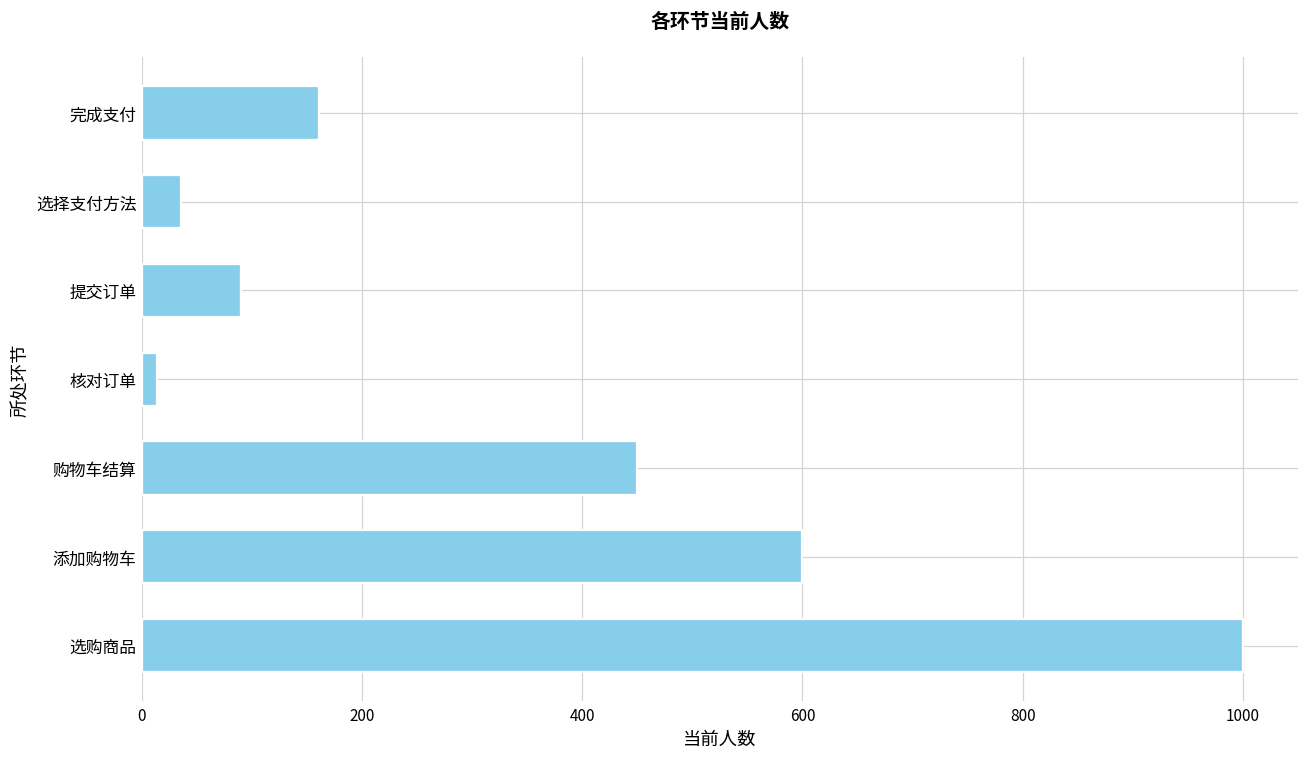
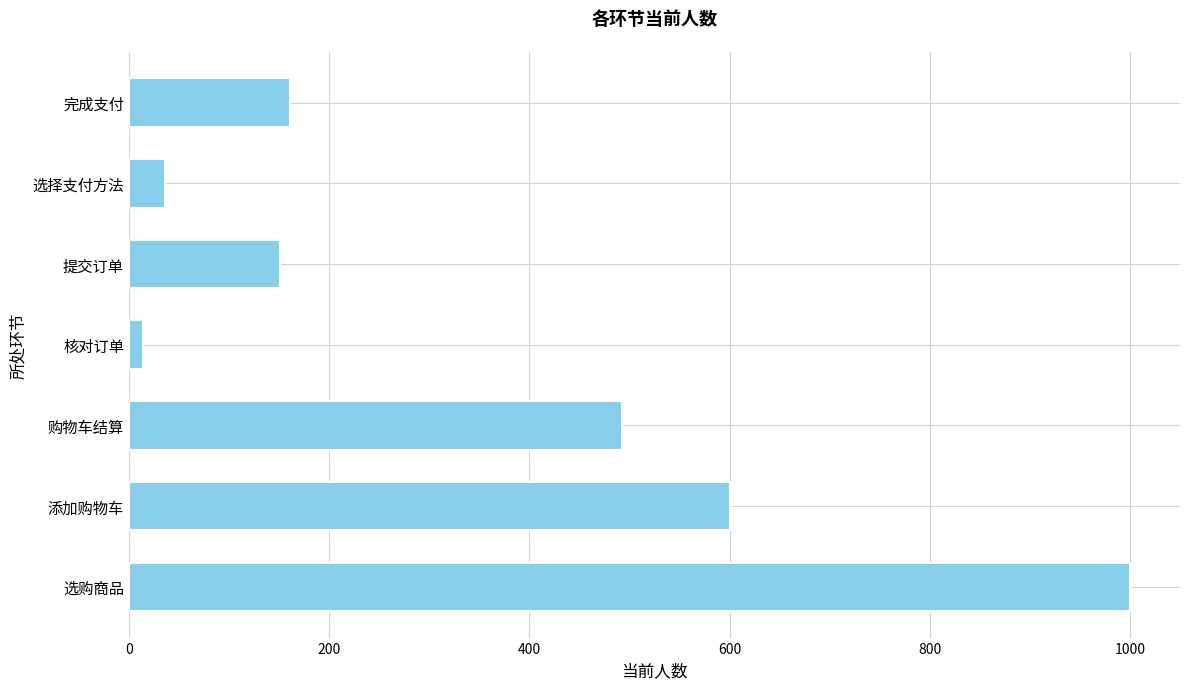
提交订单: 90 -> 151
购物车结算: 450 -> 493
